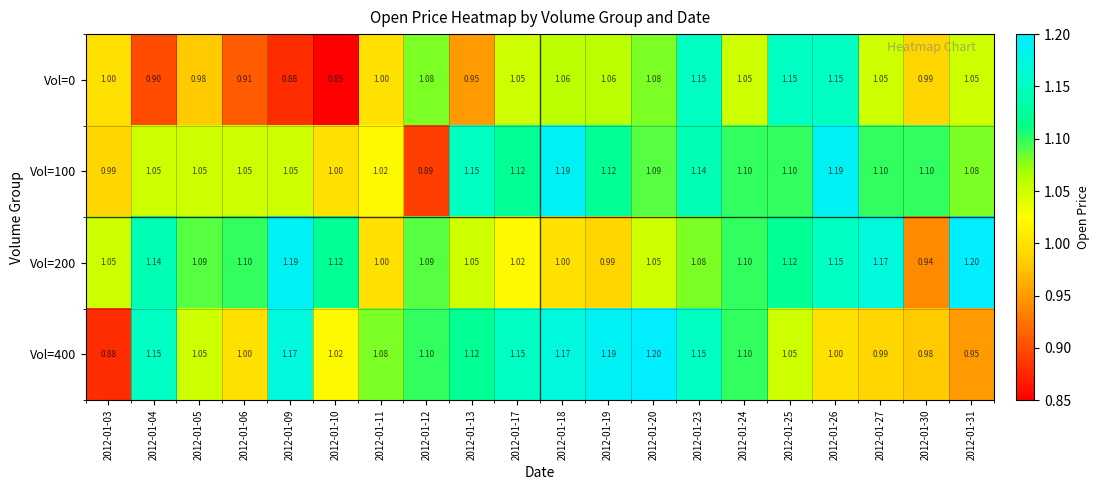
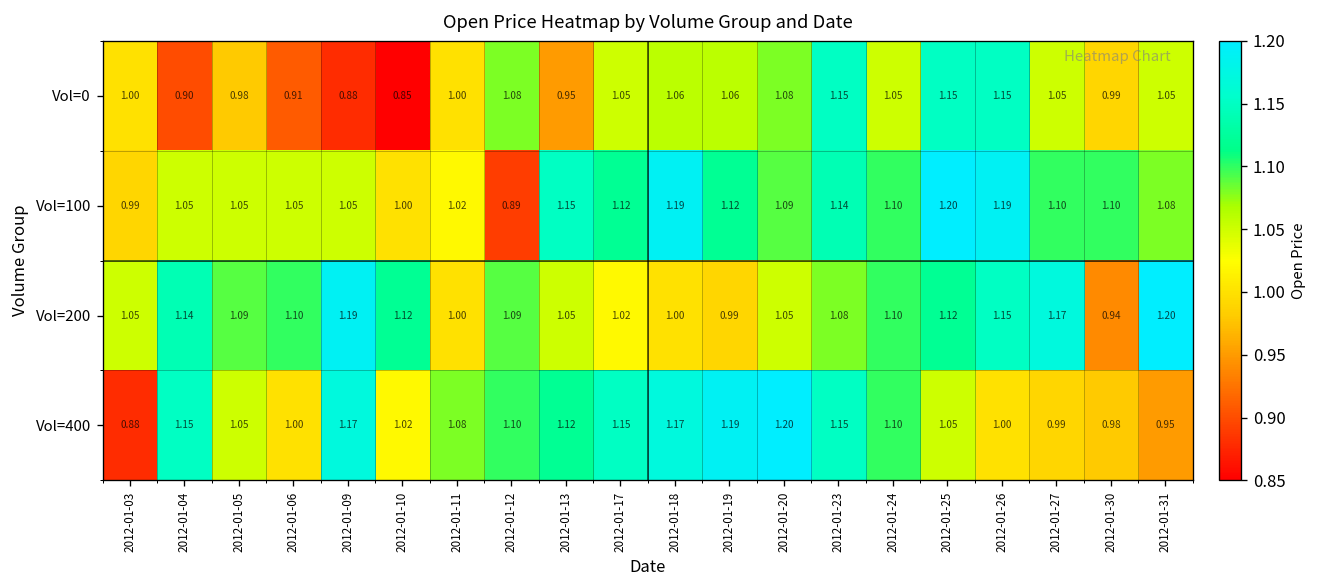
Vol=100, 2012-01-25: 1.10 -> 1.20
